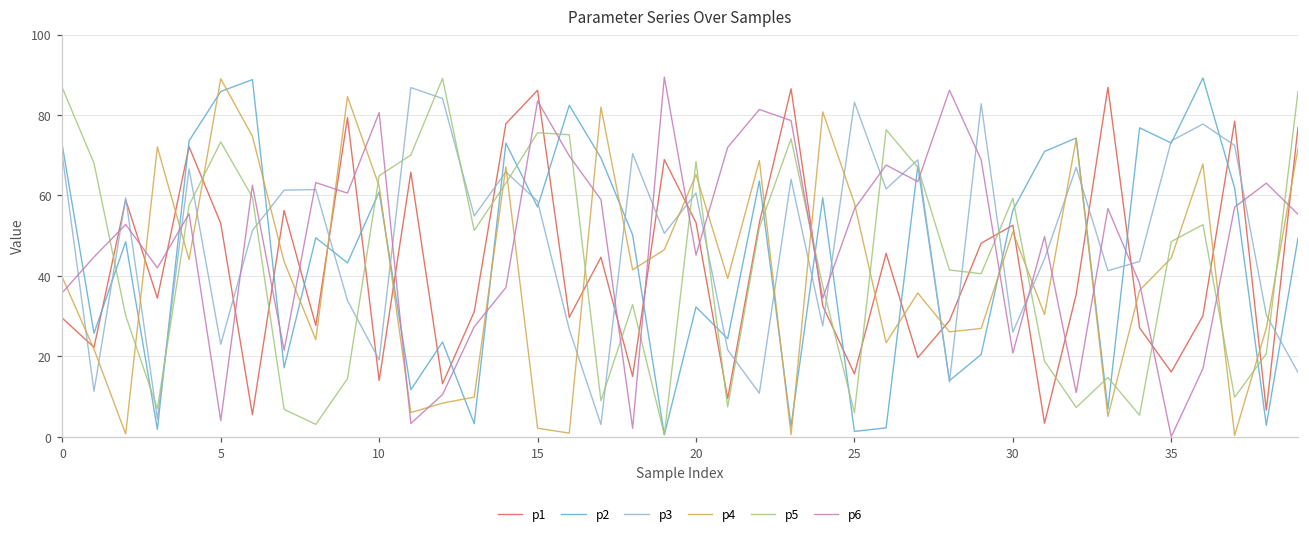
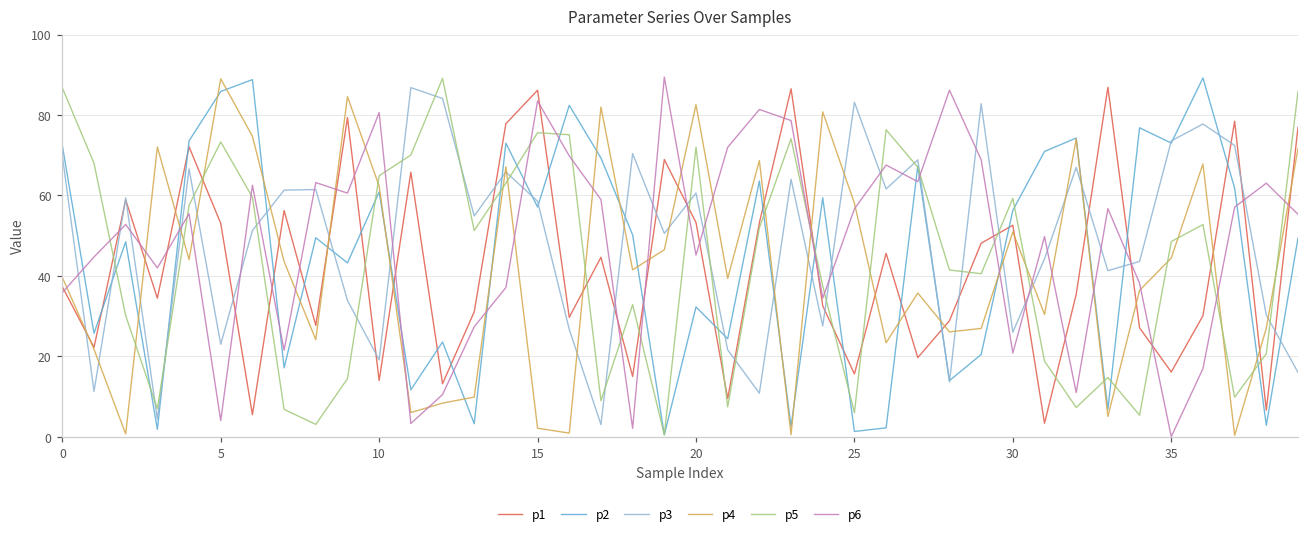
p1, 0: 29 -> 37
p4, 20: 65 -> 83
p5, 20: 68 -> 72
